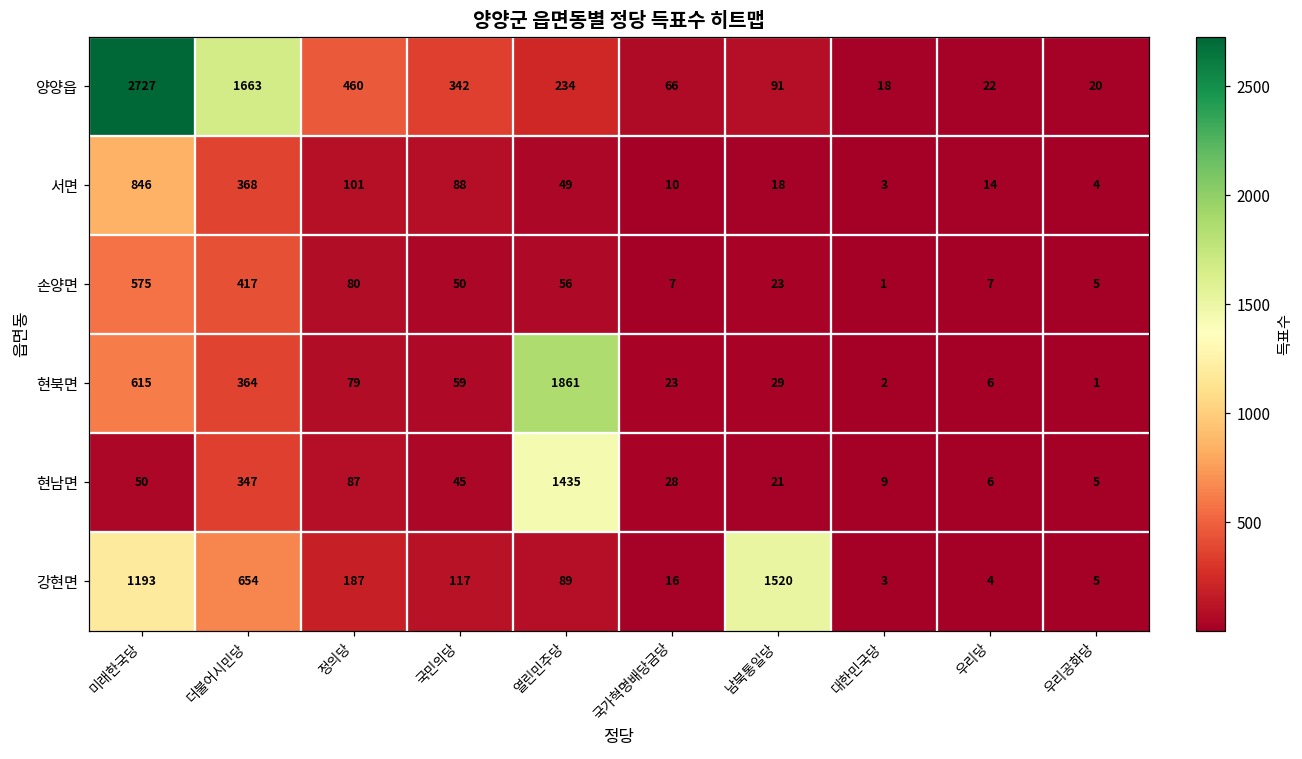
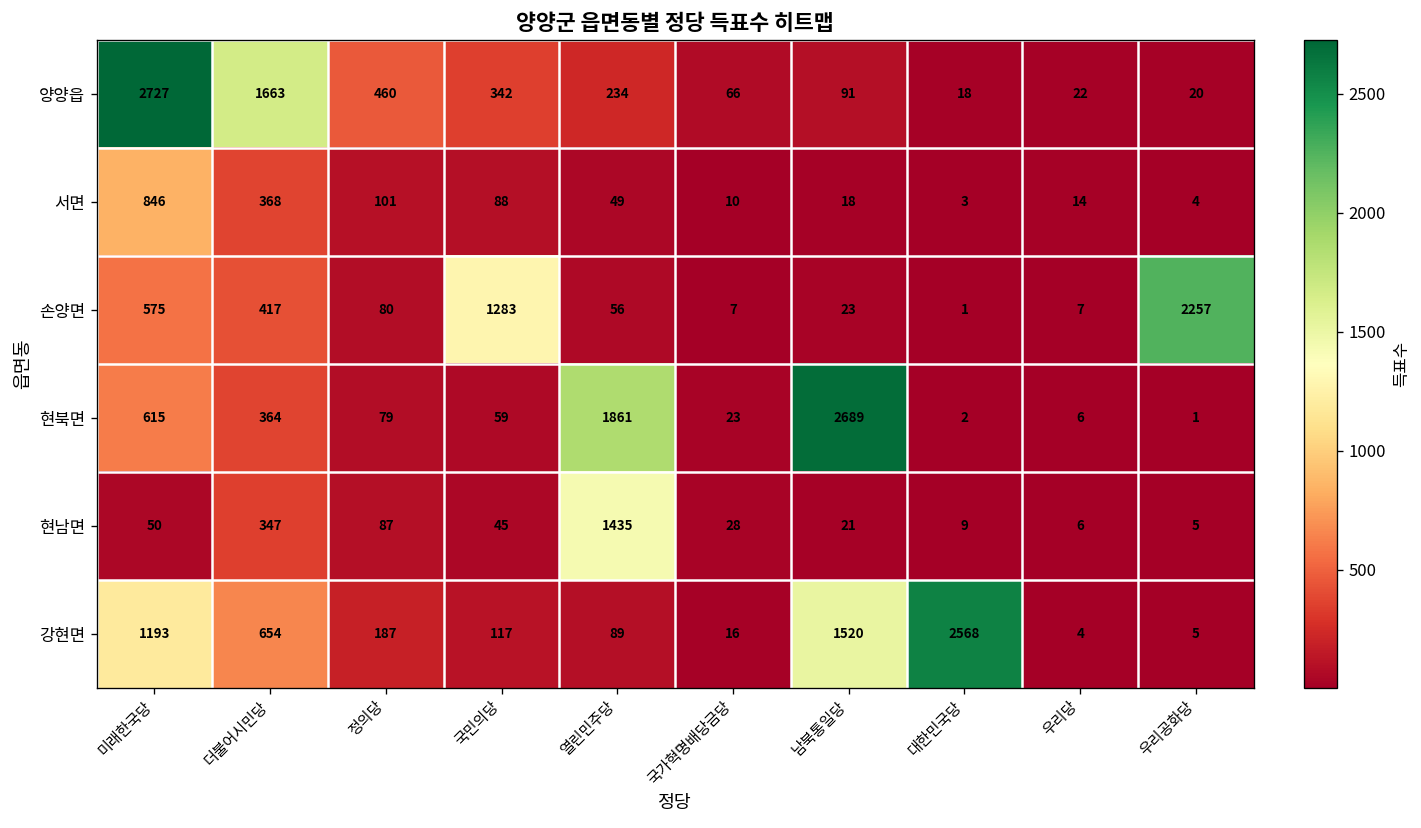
손양면, 국민의당: 50 -> 1283
손양면, 우리공화당: 5 -> 2257
현북면, 남북통일당: 29 -> 2689
강현면, 대한민국당: 3 -> 2568
